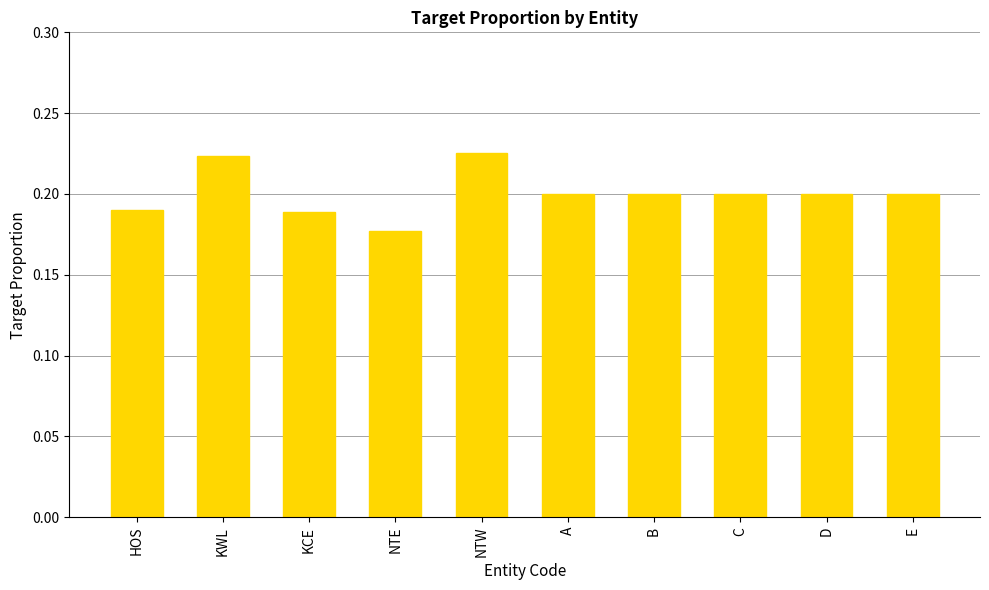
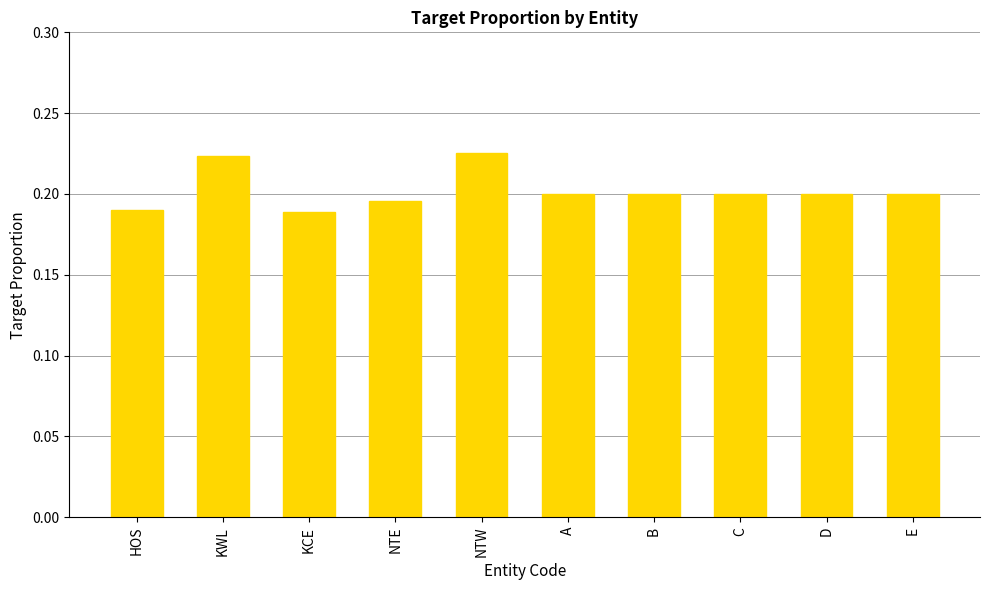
NTE: 0.177 -> 0.196
